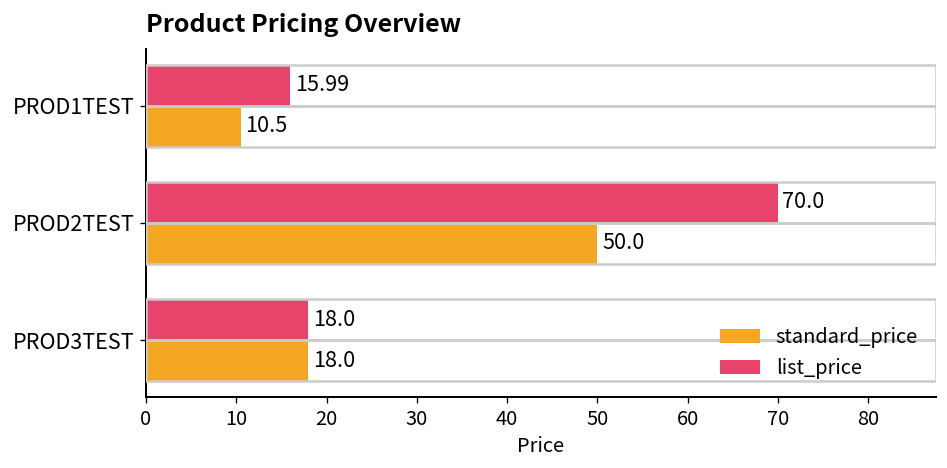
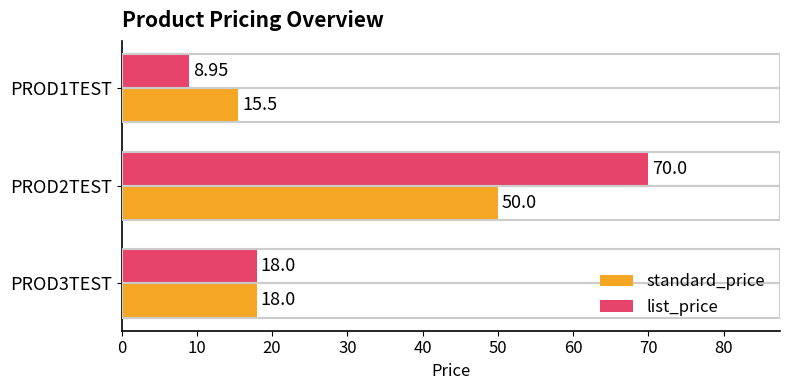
list_price, PROD1TEST: 15.99 -> 8.95
standard_price, PROD1TEST: 10.5 -> 15.5
